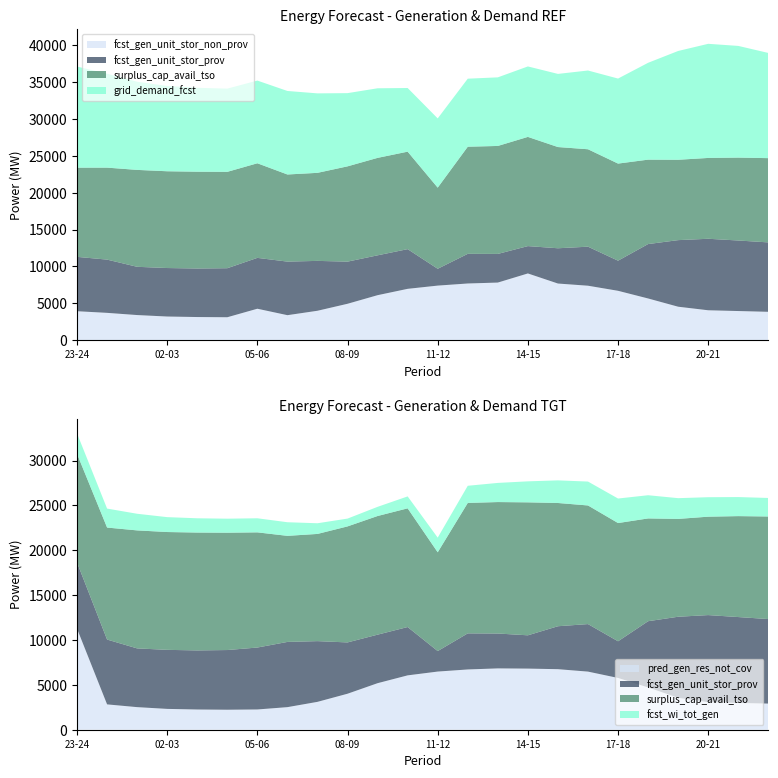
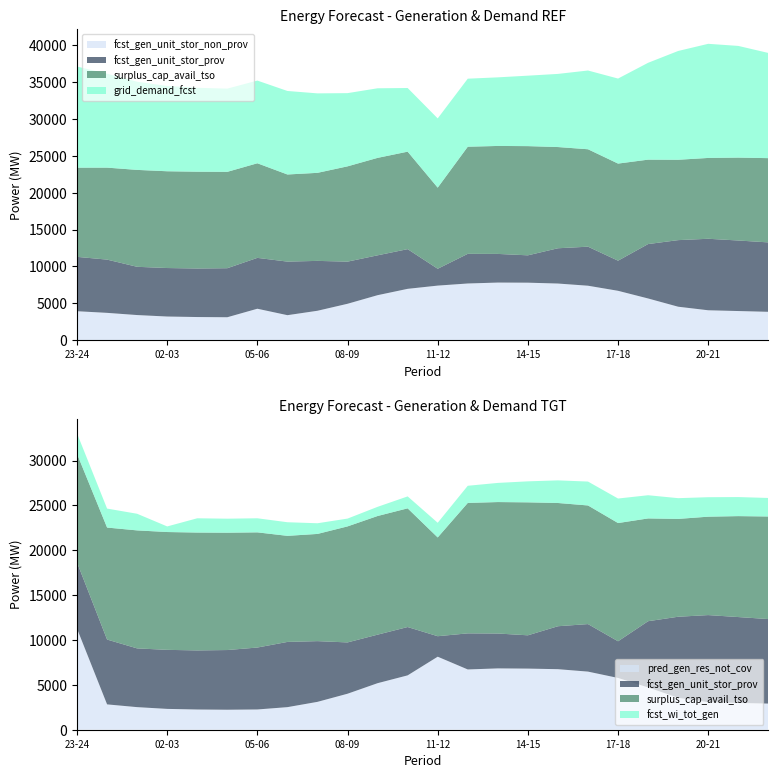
Energy Forecast - Generation & Demand REF, fcst_gen_unit_stor_non_prov, 14-15: 9000 -> 8000
Energy Forecast - Generation & Demand TGT, fcst_wi_tot_gen, 02-03: 2000 -> 1000
Energy Forecast - Generation & Demand TGT, pred_gen_res_not_cov, 11-12: 6000 -> 8000
